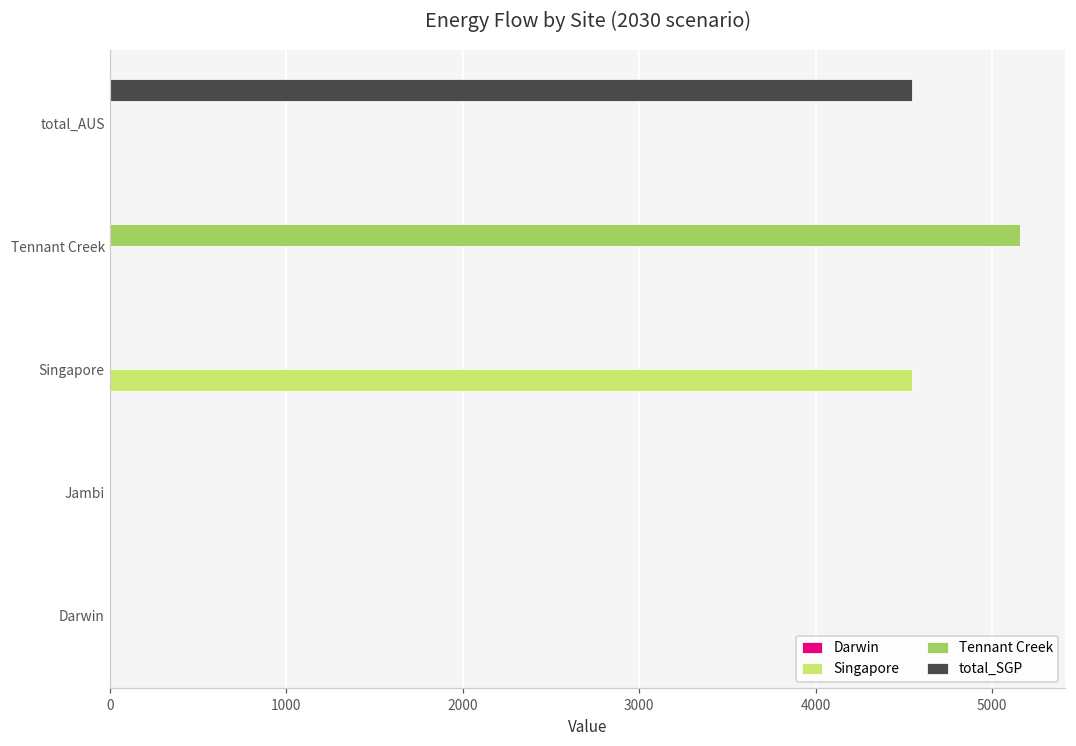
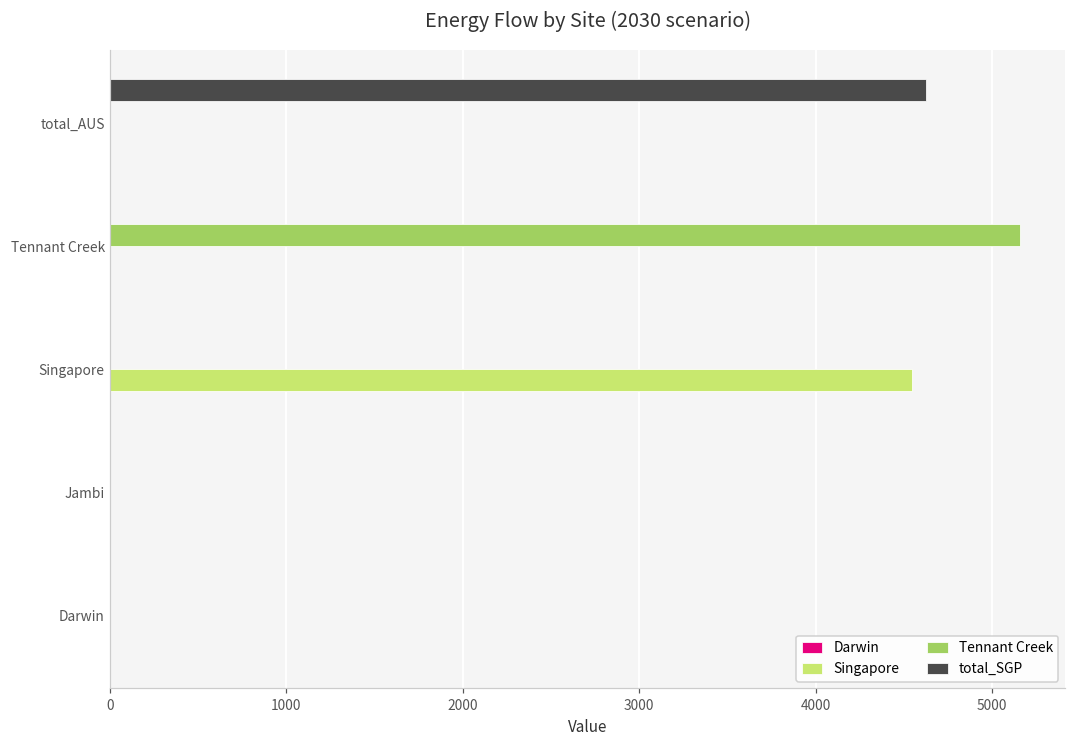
total_SGP, total_AUS: 4550 -> 4630
